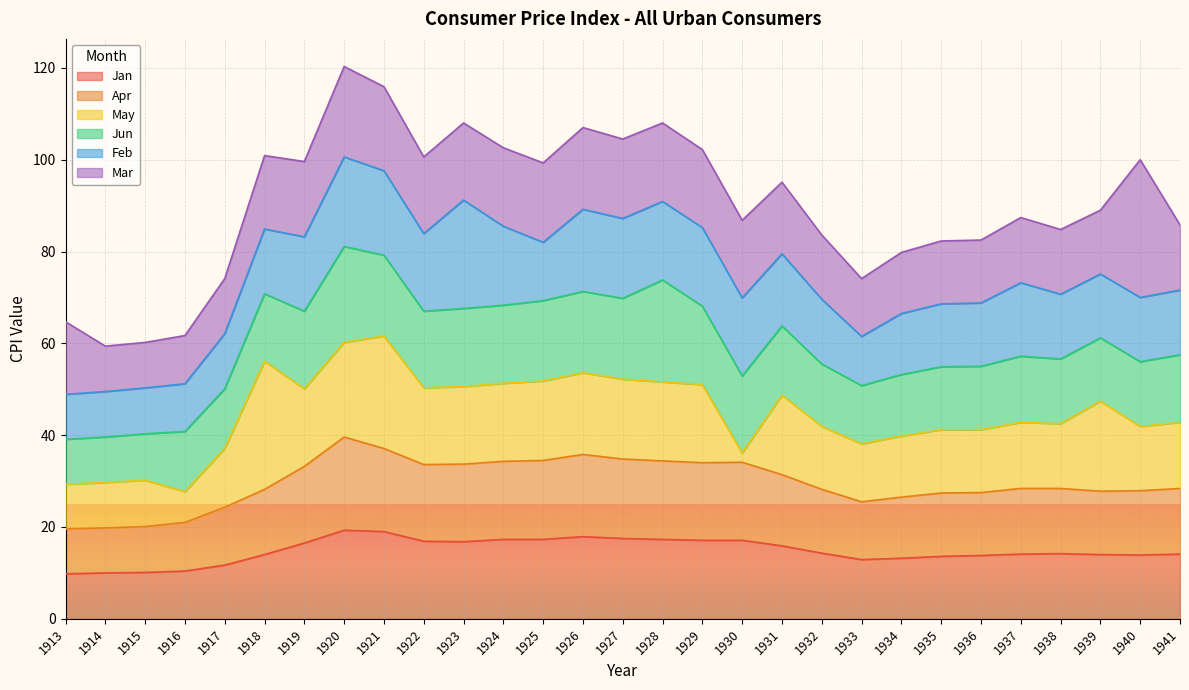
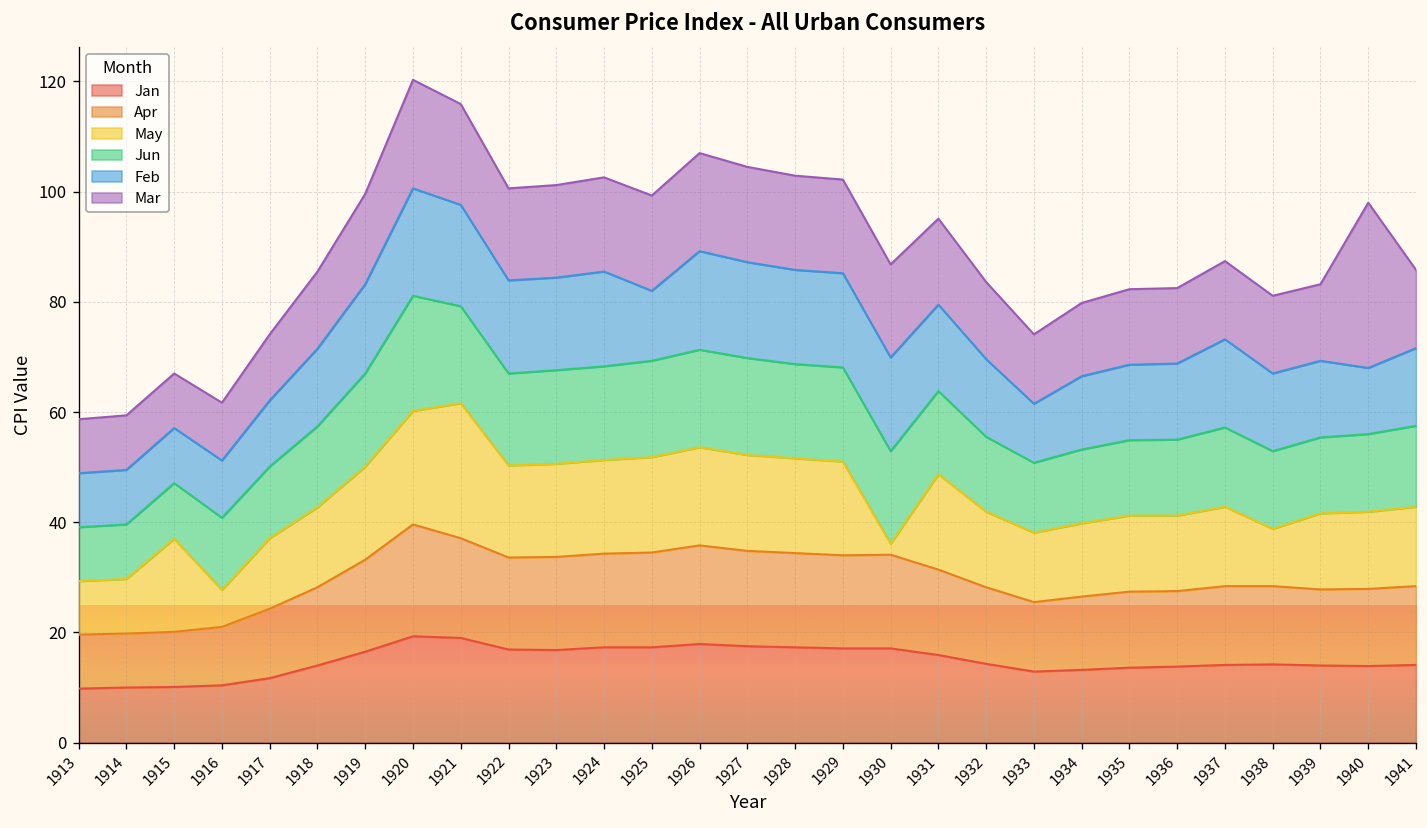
Mar, 1913: 16 -> 10
May, 1915: 10 -> 17
May, 1918: 28 -> 15
Mar, 1918: 16 -> 14
Feb, 1923: 24 -> 17
Jun, 1928: 22 -> 17
May, 1938: 14 -> 10
May, 1939: 20 -> 14
Feb, 1940: 14 -> 12
